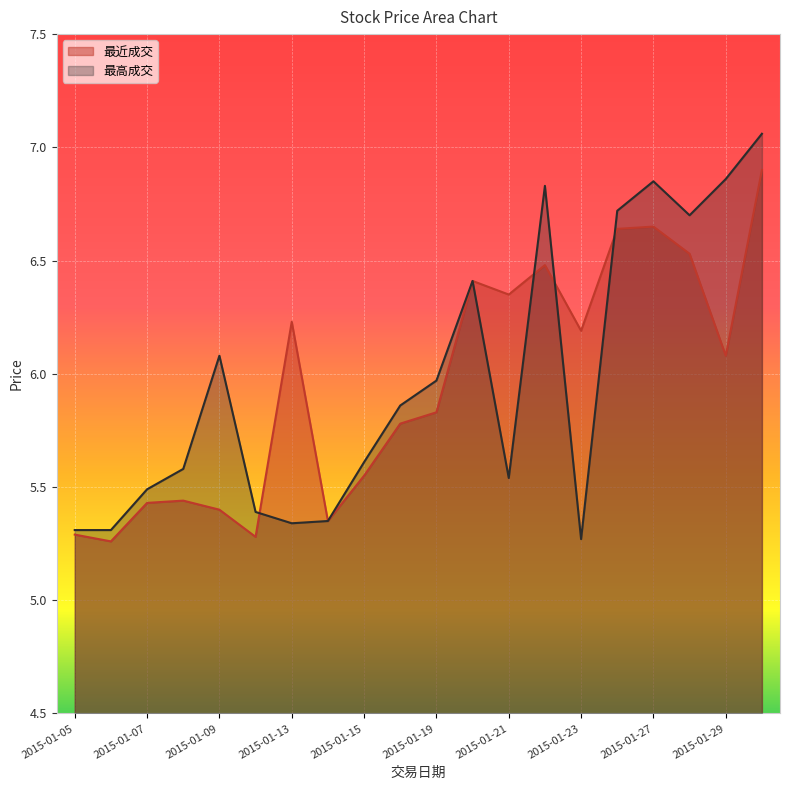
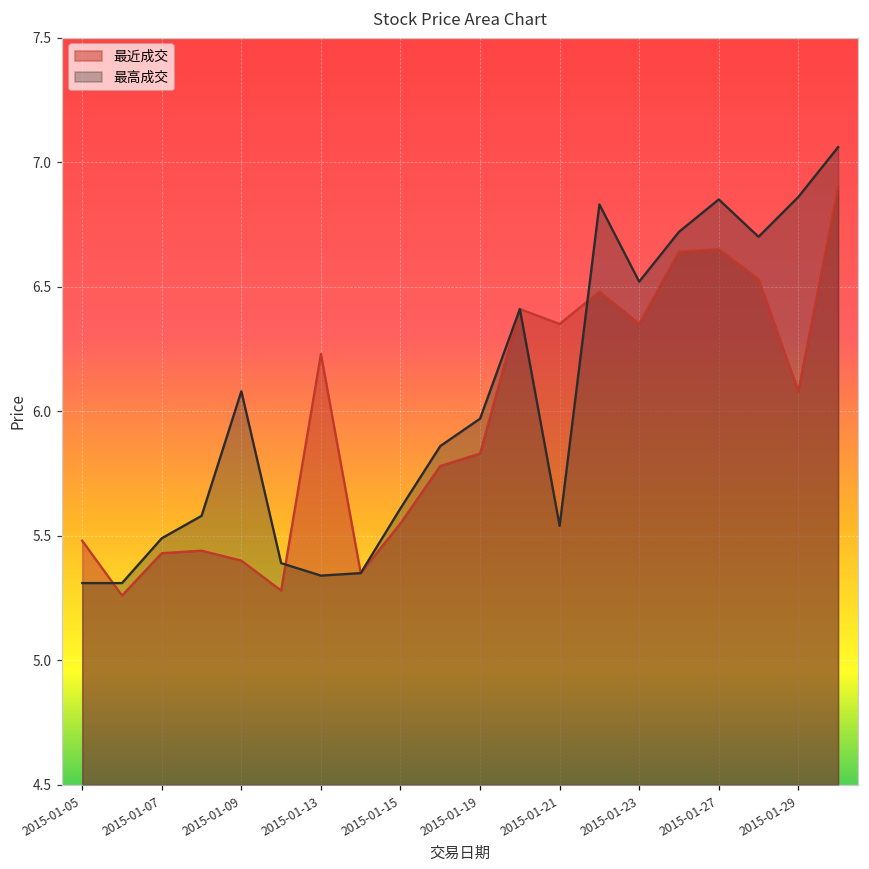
最近成交, 2015-01-05: 5.29 -> 5.48
最近成交, 2015-01-23: 6.19 -> 6.35
最高成交, 2015-01-23: 5.27 -> 6.52
